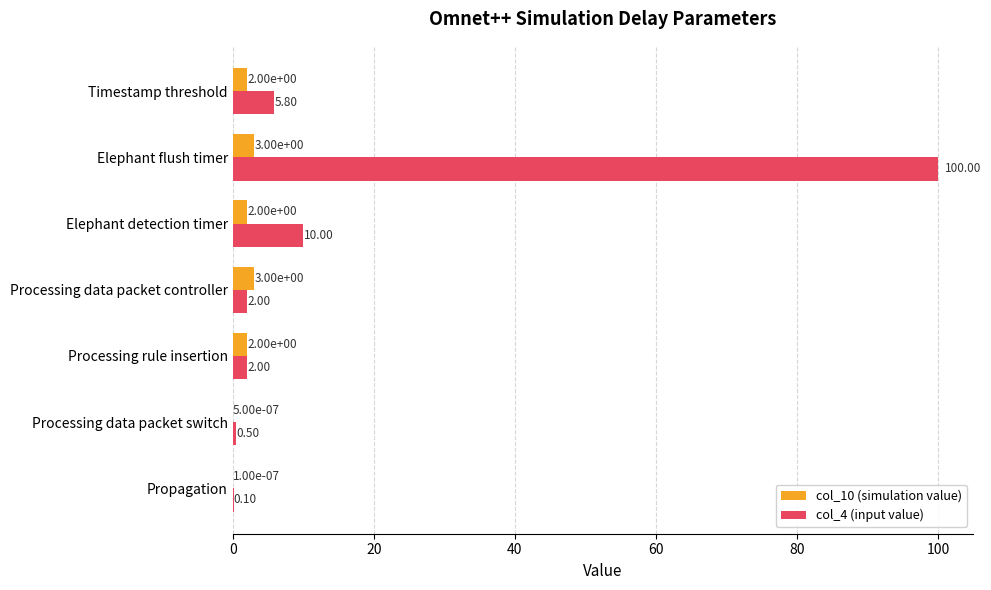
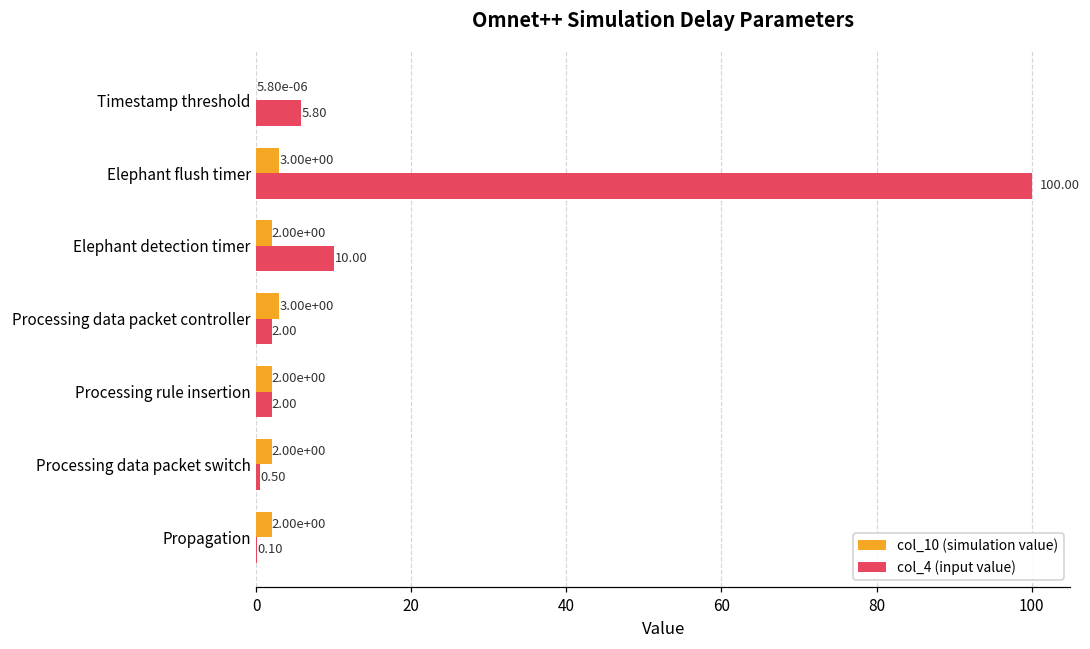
col_10 (simulation value), Timestamp threshold: 2.00e+00 -> 5.80e-06
col_10 (simulation value), Processing data packet switch: 5.00e-07 -> 2.00e+00
col_10 (simulation value), Propagation: 1.00e-07 -> 2.00e+00
